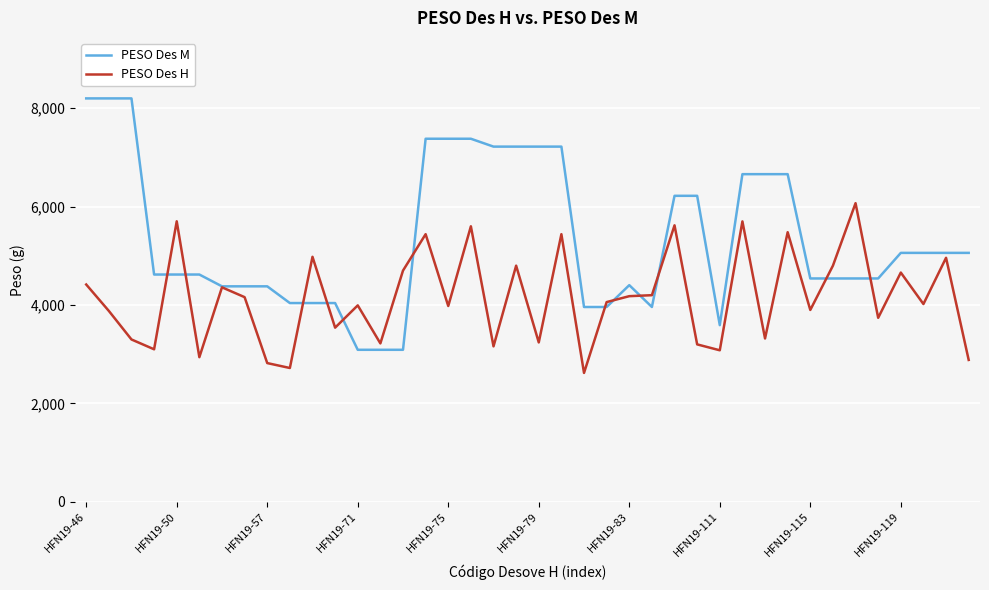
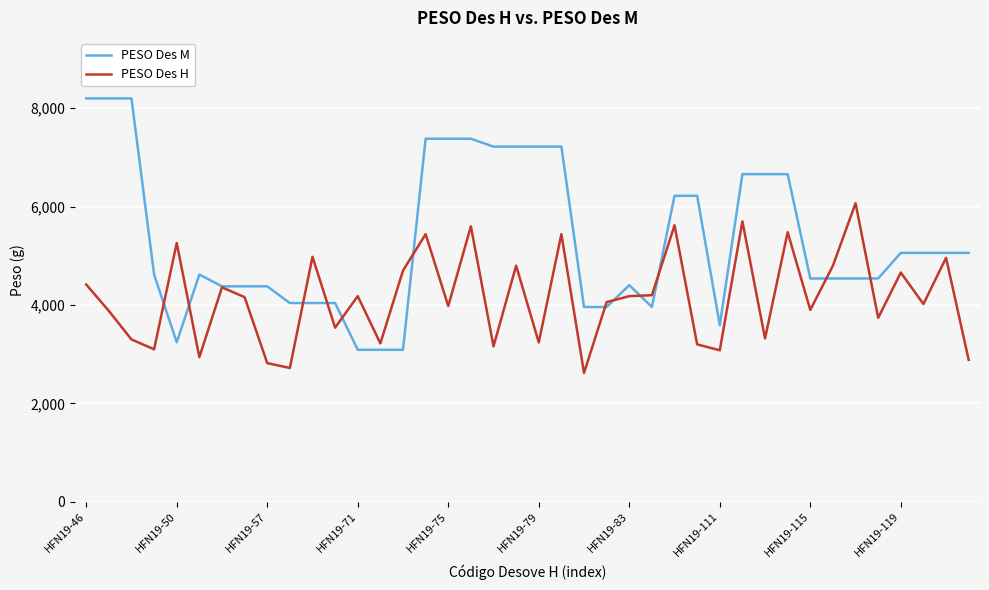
PESO Des M, HFN19-50: 4,600 -> 3,200
PESO Des H, HFN19-50: 5,700 -> 5,300
PESO Des H, HFN19-71: 4,000 -> 4,200
